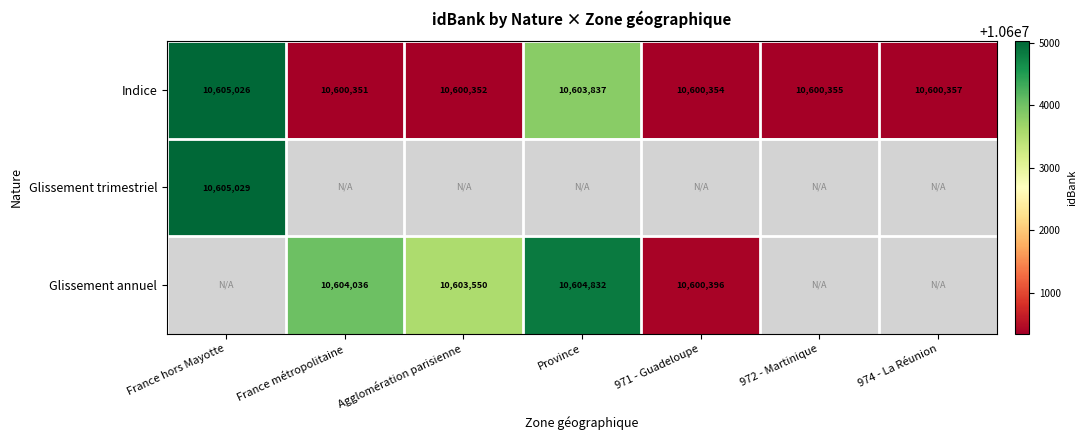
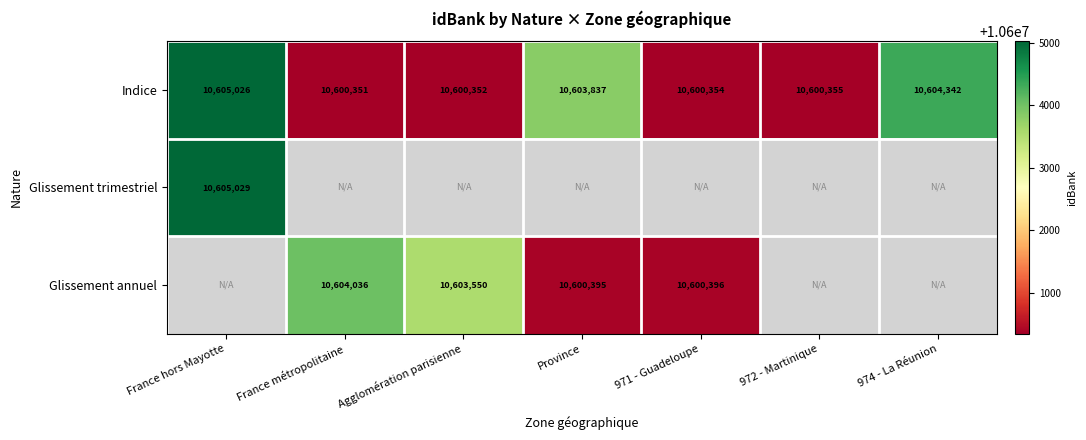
Indice, 974 - La Réunion: 10,600,357 -> 10,604,342
Glissement annuel, Province: 10,604,832 -> 10,600,395
